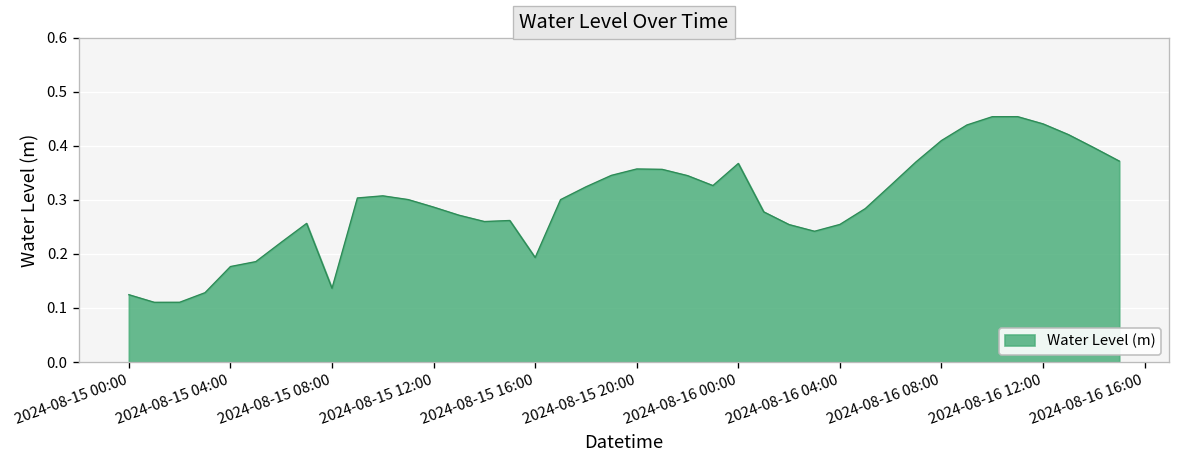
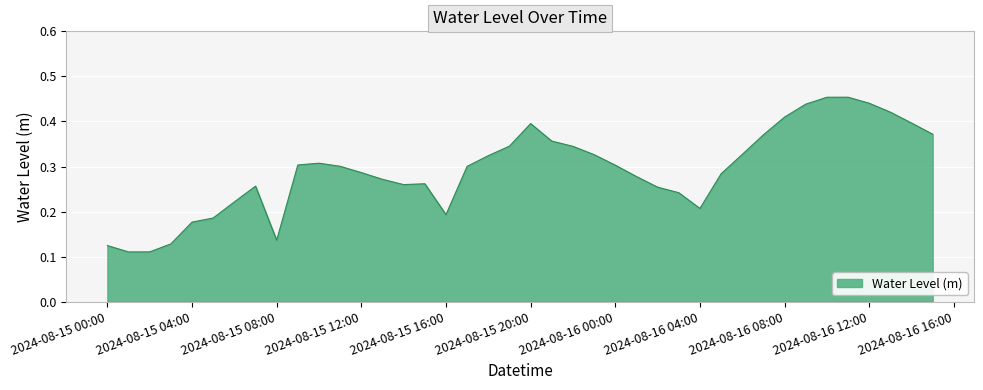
2024-08-15 20:00: 0.36 -> 0.40
2024-08-16 00:00: 0.37 -> 0.30
2024-08-16 04:00: 0.25 -> 0.21
